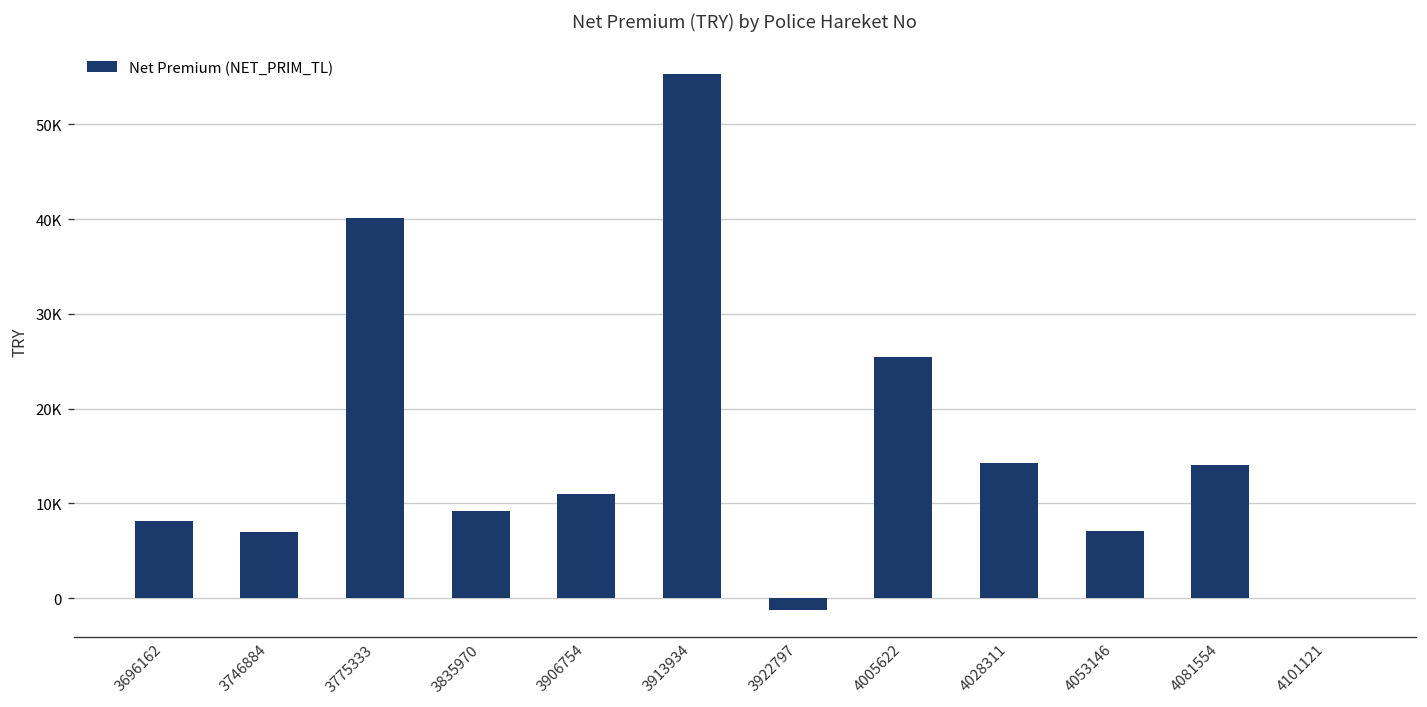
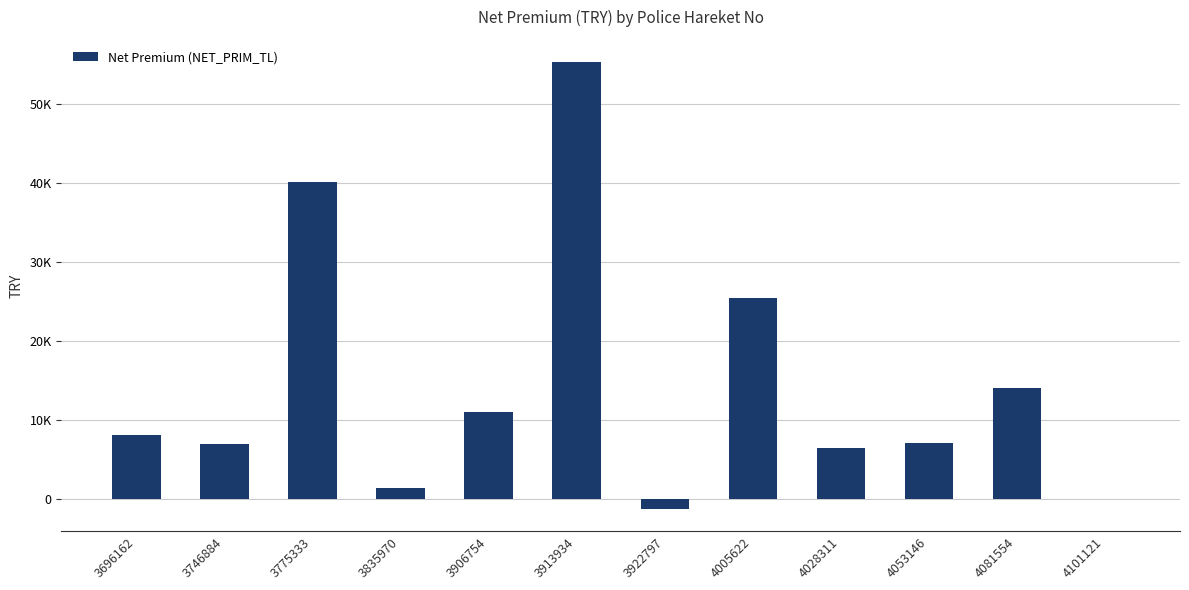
3835970: 9000 -> 1000
4028311: 14000 -> 6000
